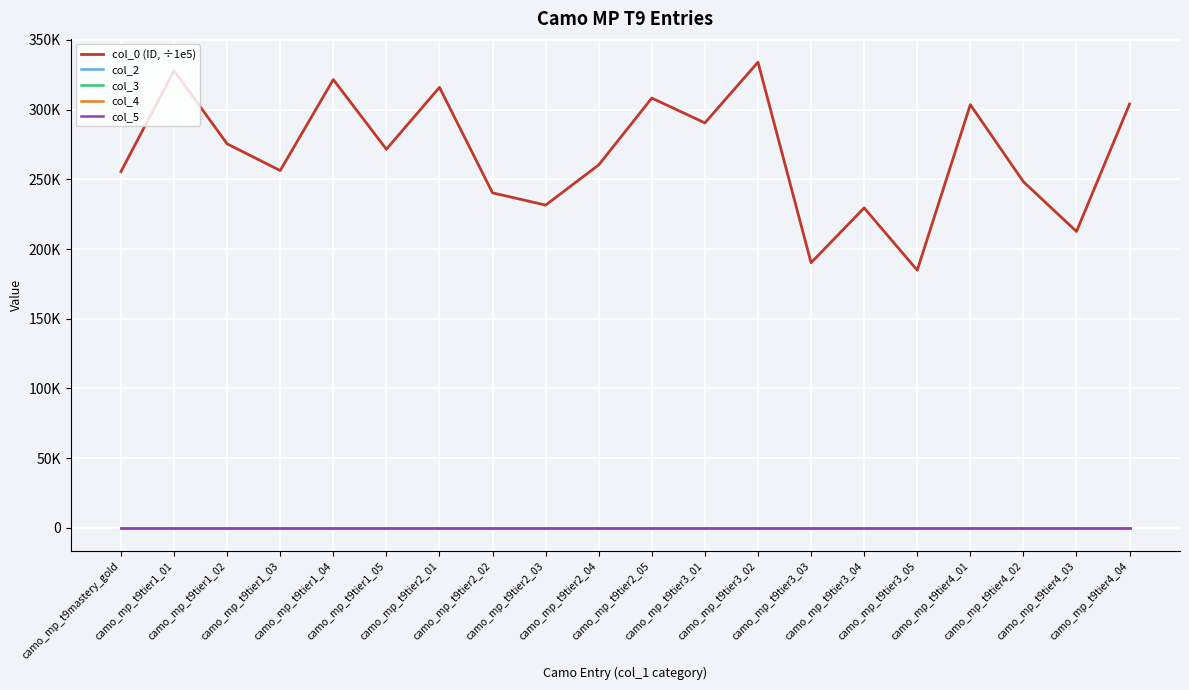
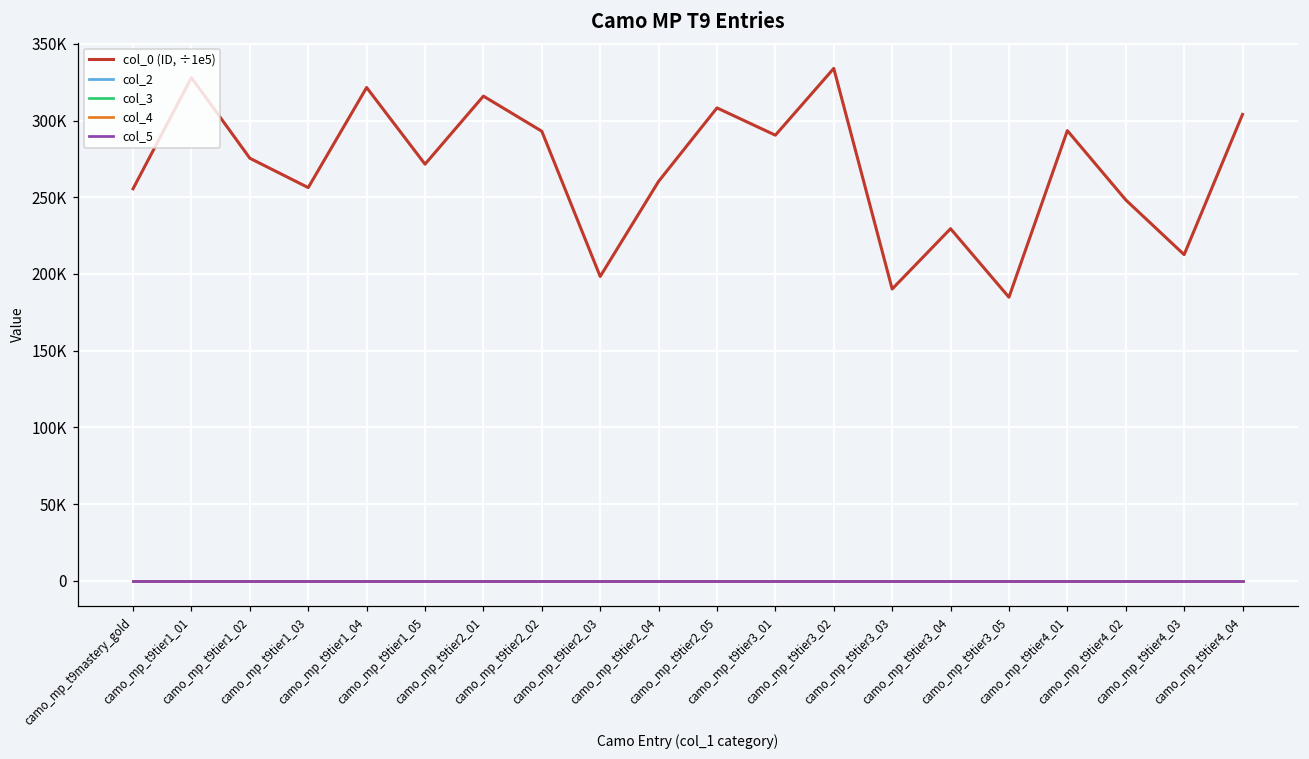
col_0 (ID, ÷1e5), camo_mp_t9tier2_02: 240000 -> 293000
col_0 (ID, ÷1e5), camo_mp_t9tier2_03: 231000 -> 198000
col_0 (ID, ÷1e5), camo_mp_t9tier4_01: 303000 -> 293000
